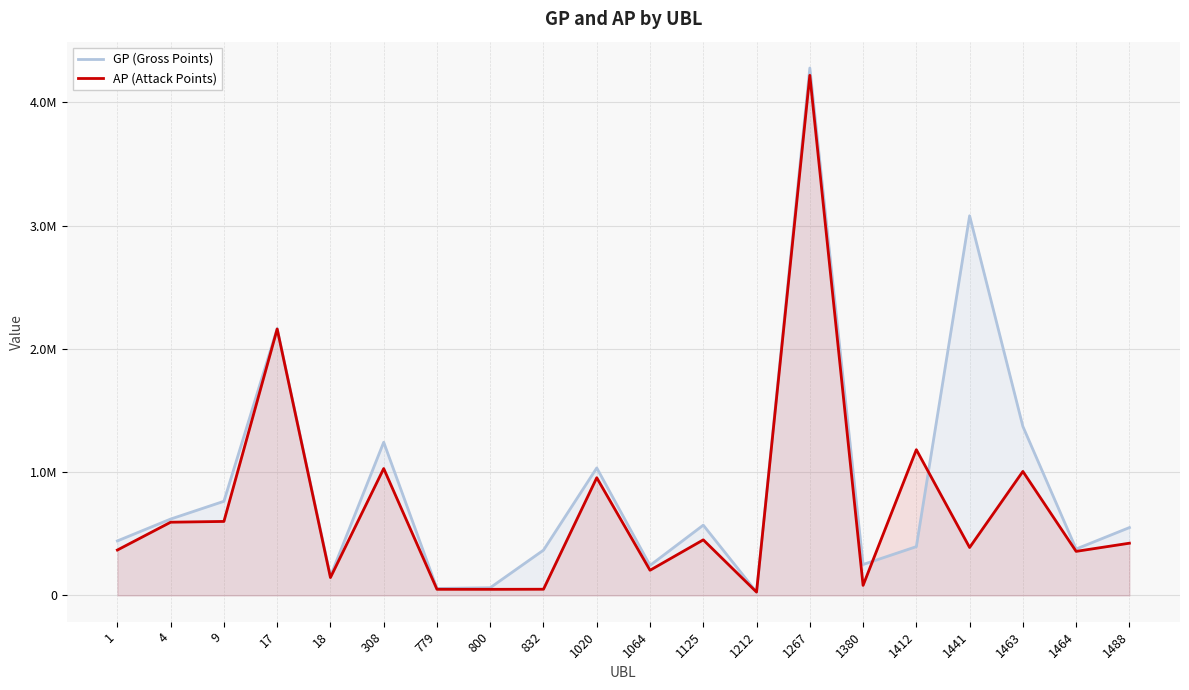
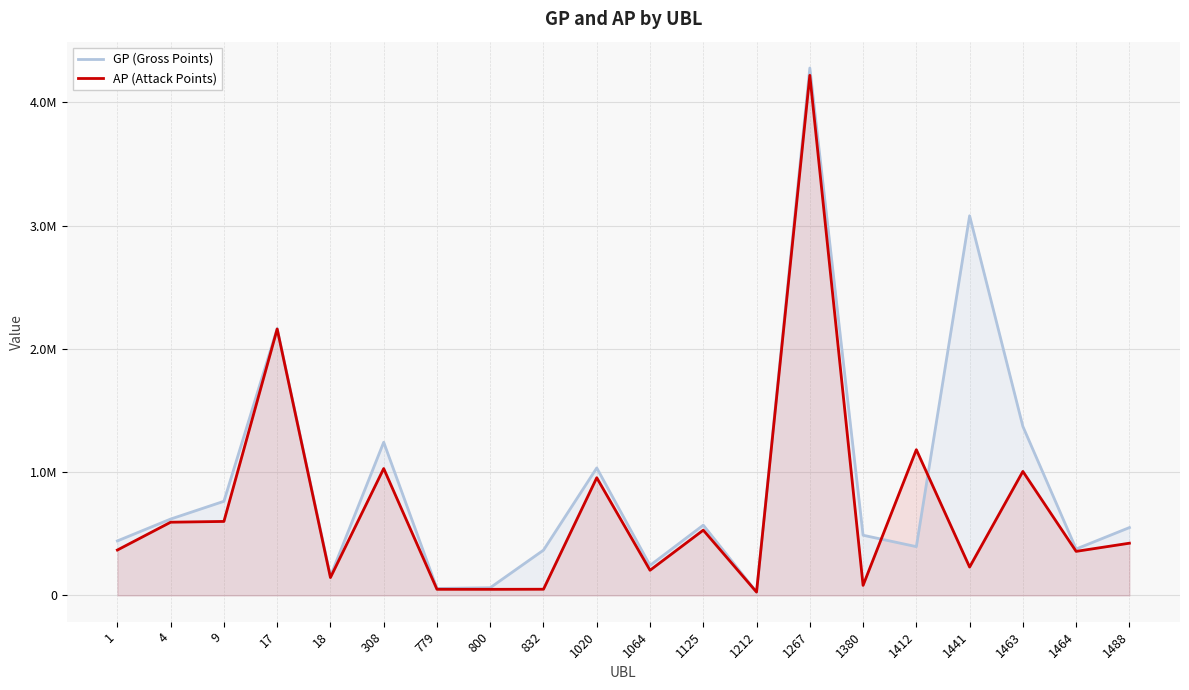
AP (Attack Points), 1125: 450000 -> 530000
GP (Gross Points), 1380: 250000 -> 490000
AP (Attack Points), 1441: 390000 -> 230000
